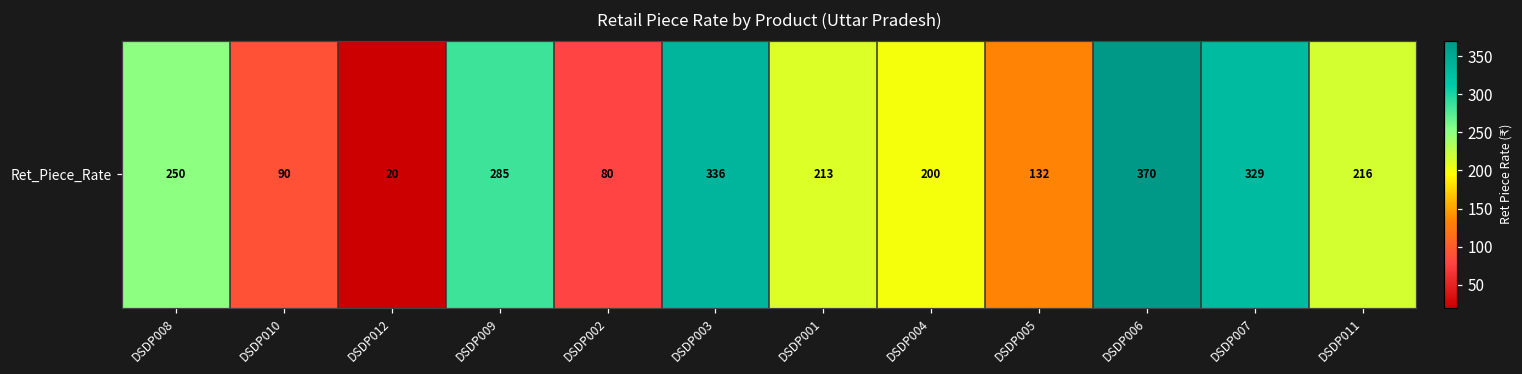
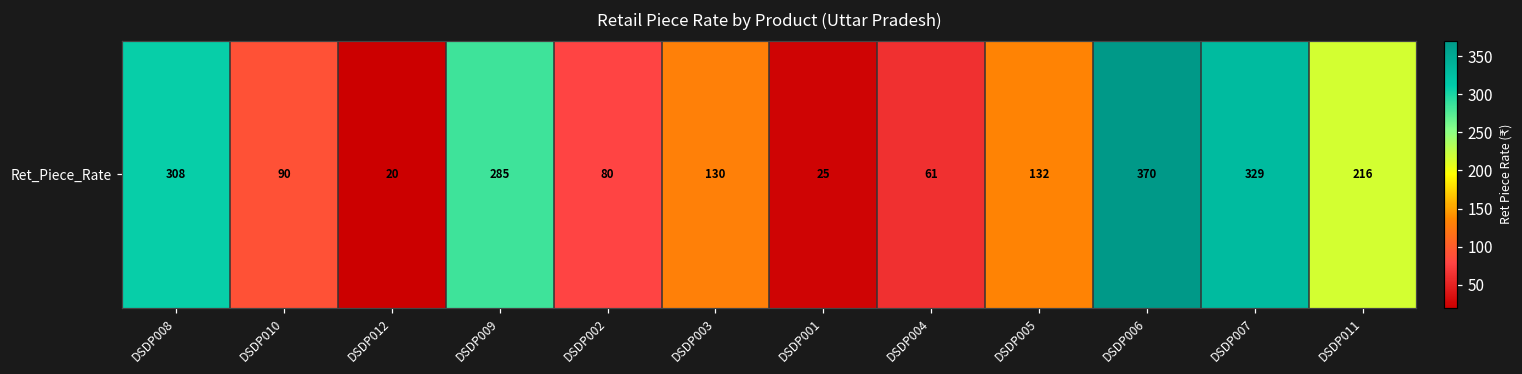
Ret_Piece_Rate, DSDP008: 250 -> 308
Ret_Piece_Rate, DSDP003: 336 -> 130
Ret_Piece_Rate, DSDP001: 213 -> 25
Ret_Piece_Rate, DSDP004: 200 -> 61
